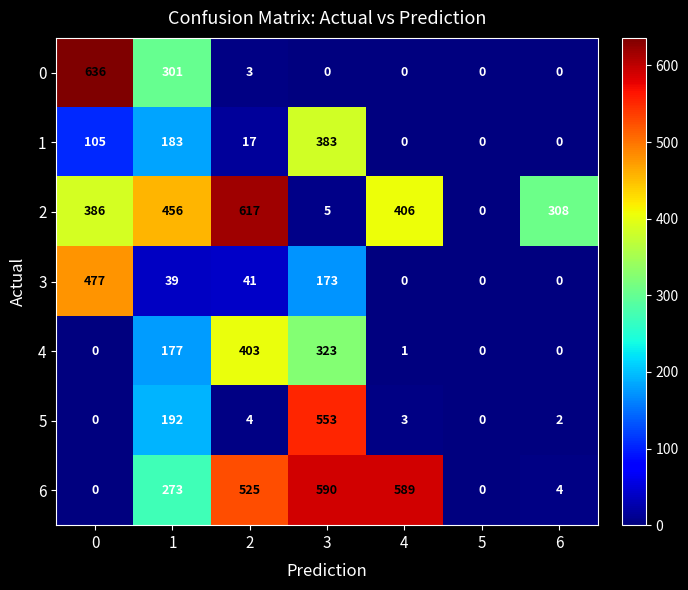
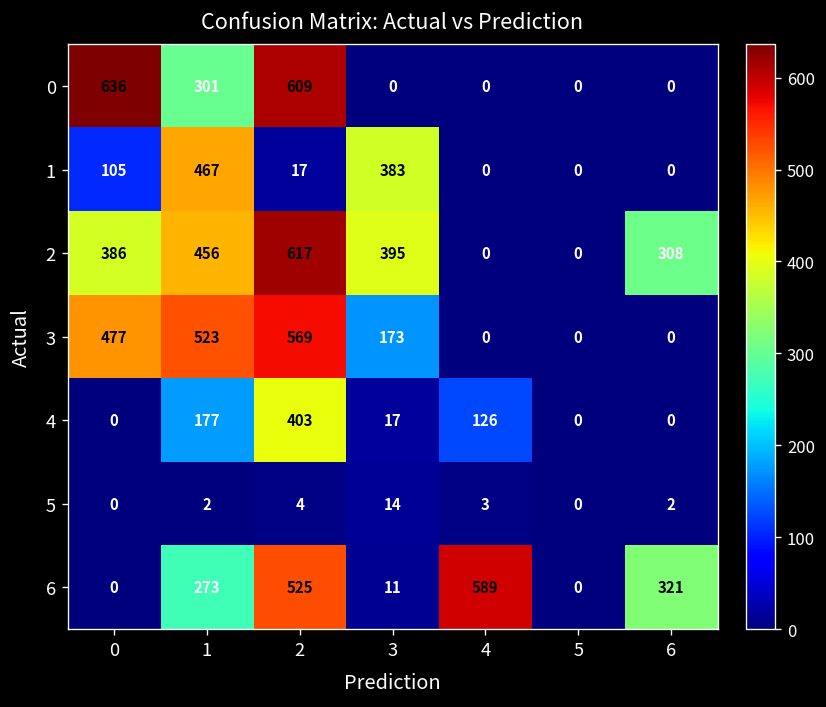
0, 2: 3 -> 609
1, 1: 183 -> 467
2, 3: 5 -> 395
2, 4: 406 -> 0
3, 1: 39 -> 523
3, 2: 41 -> 569
4, 3: 323 -> 17
4, 4: 1 -> 126
5, 1: 192 -> 2
5, 3: 553 -> 14
6, 3: 590 -> 11
6, 6: 4 -> 321
